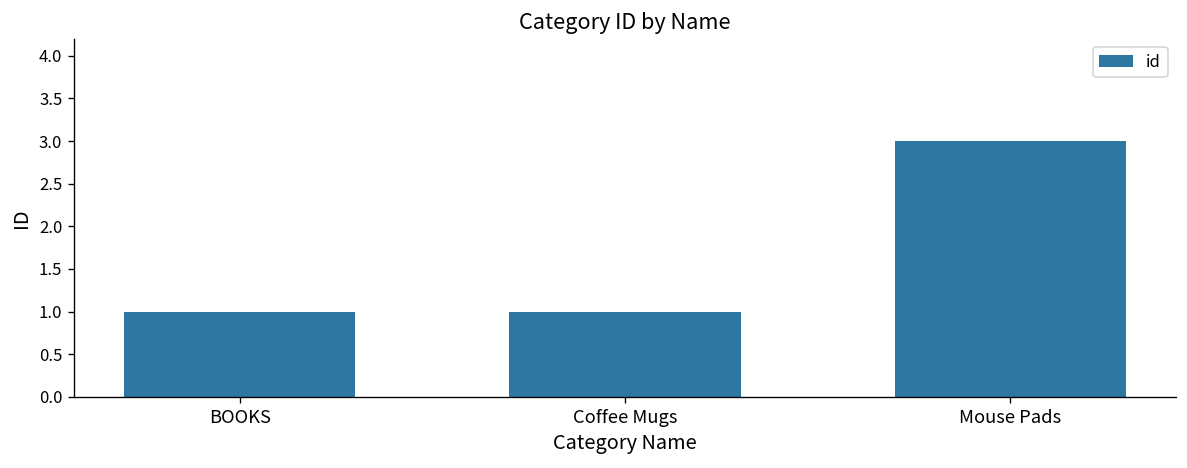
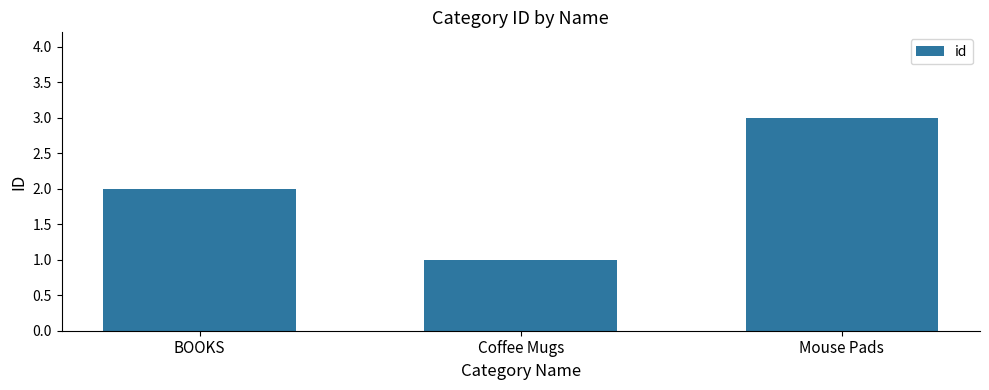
BOOKS: 1 -> 2
